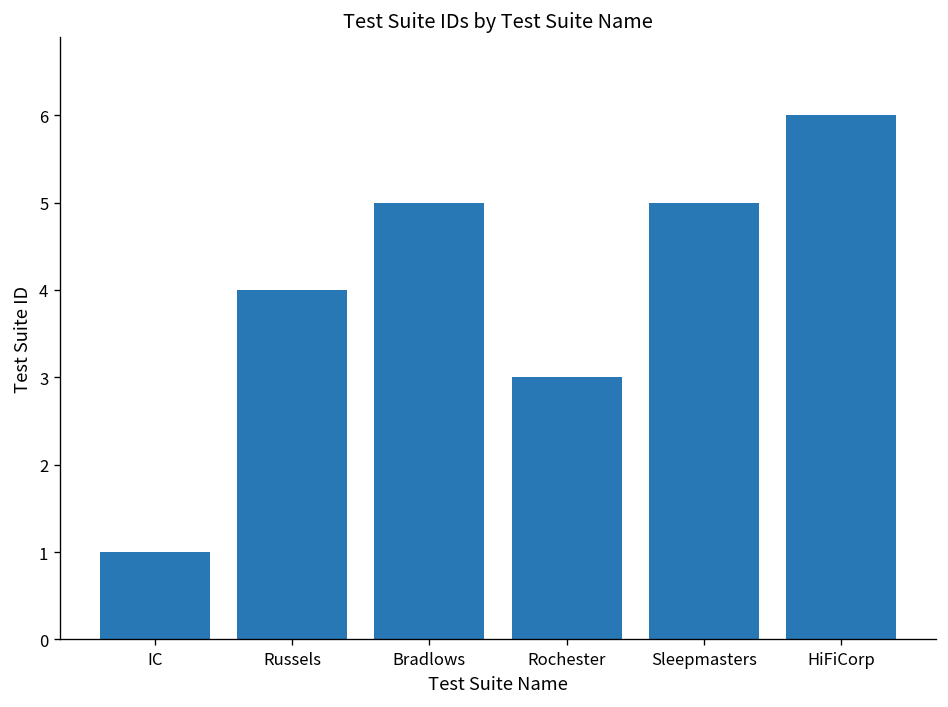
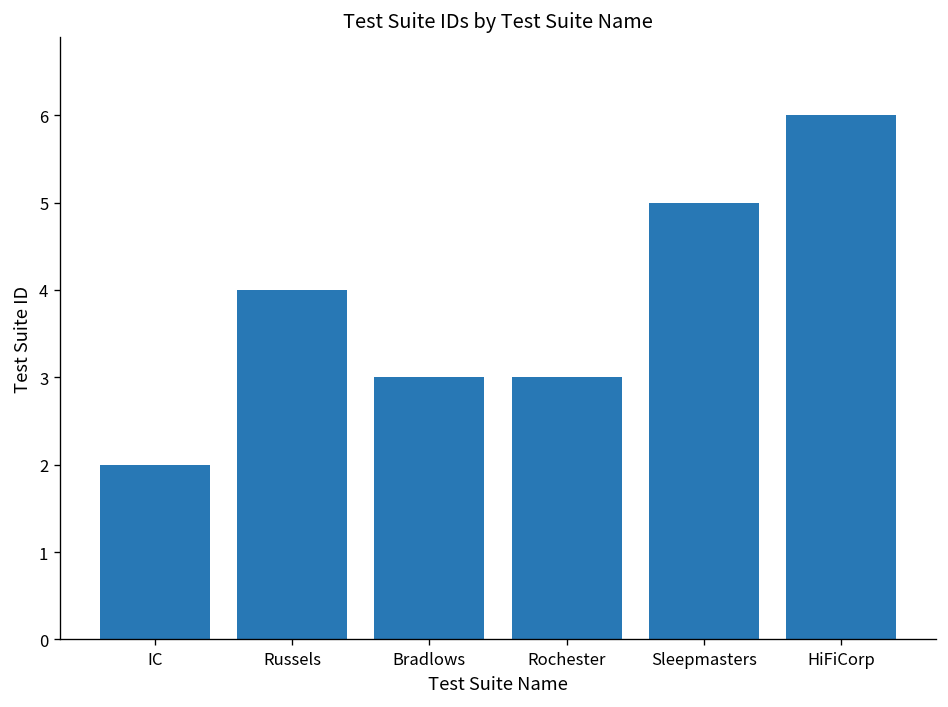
IC: 1 -> 2
Bradlows: 5 -> 3
